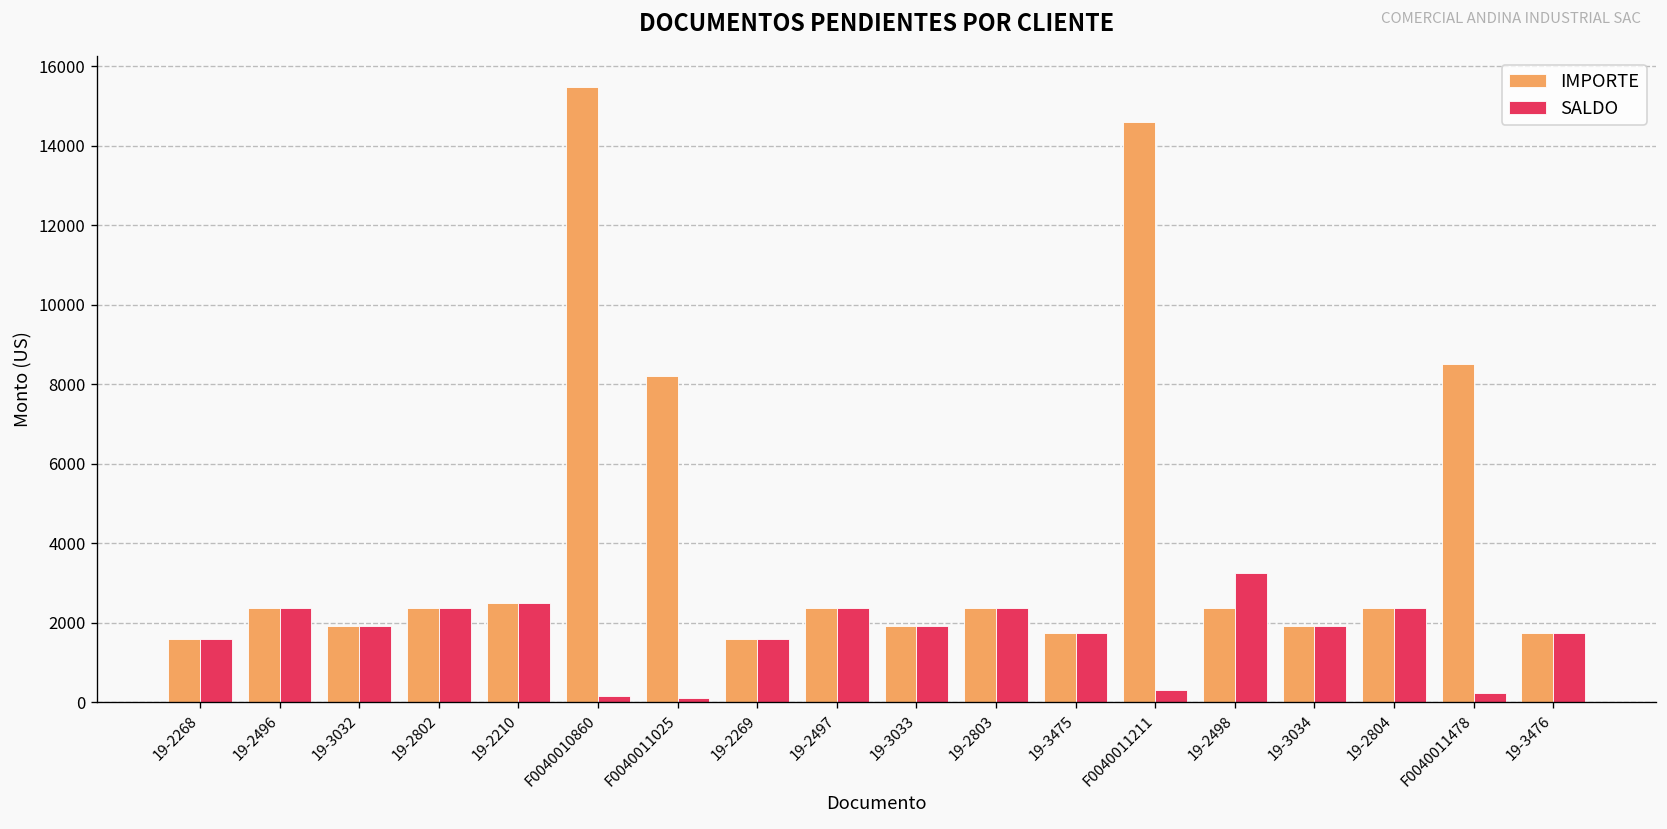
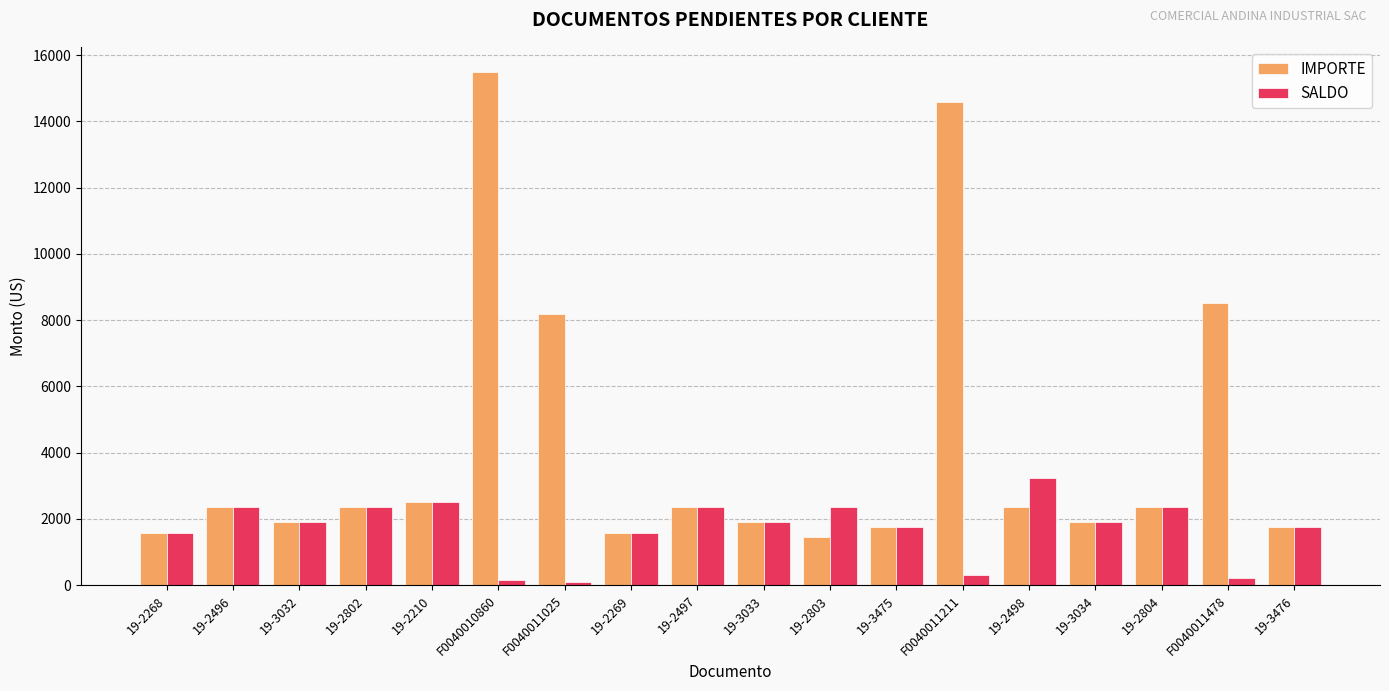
IMPORTE, 19-2803: 2400 -> 1400
